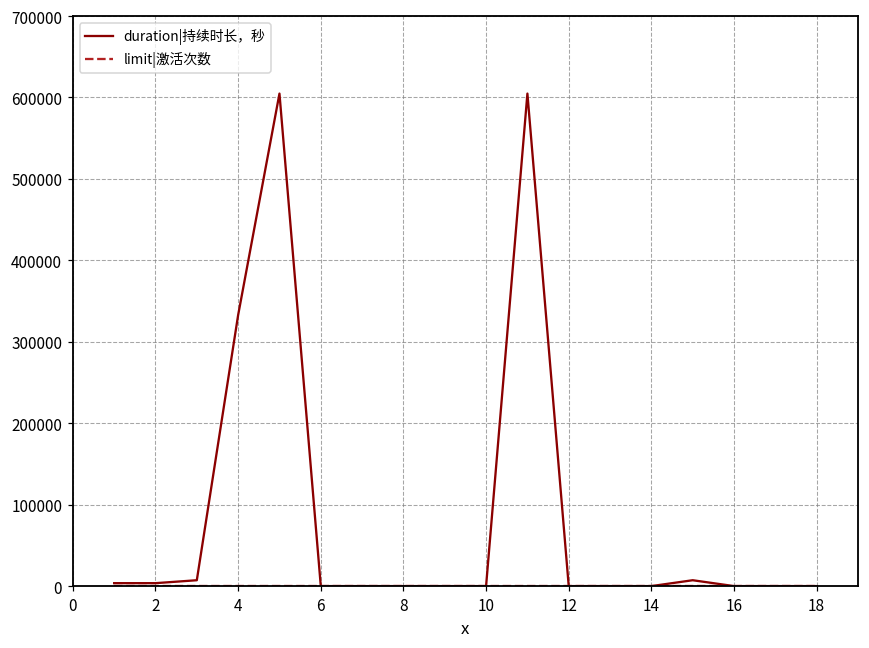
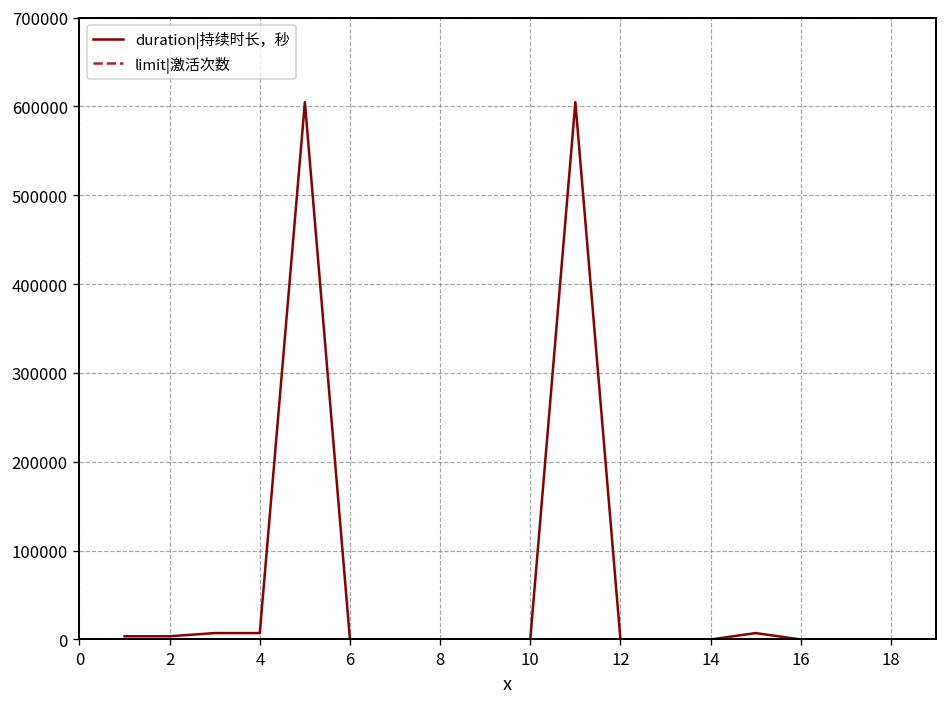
duration|持续时长，秒, 4: 330000 -> 10000
